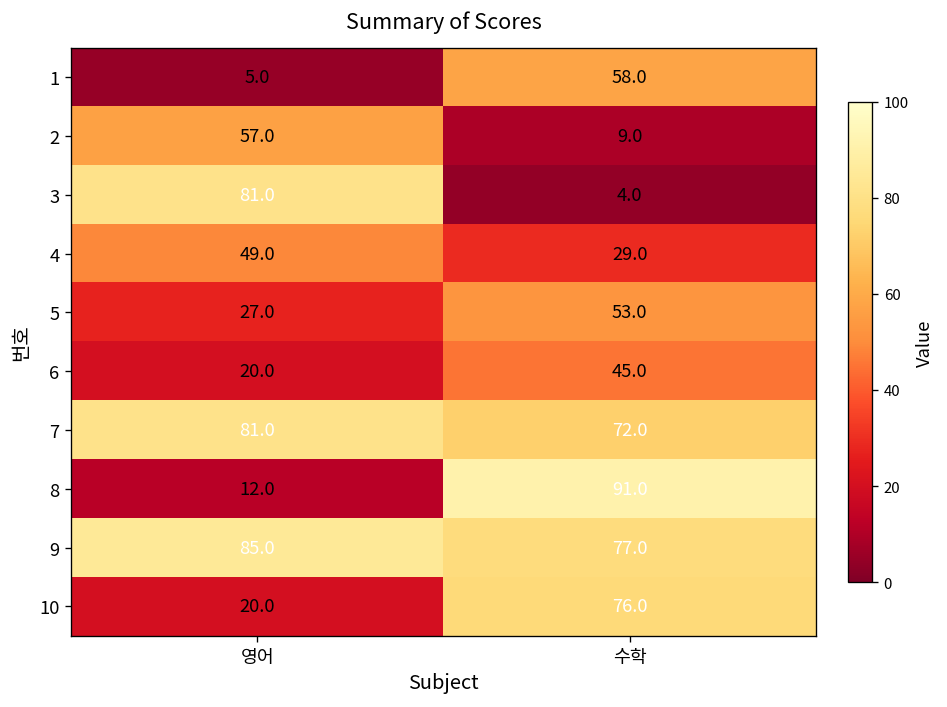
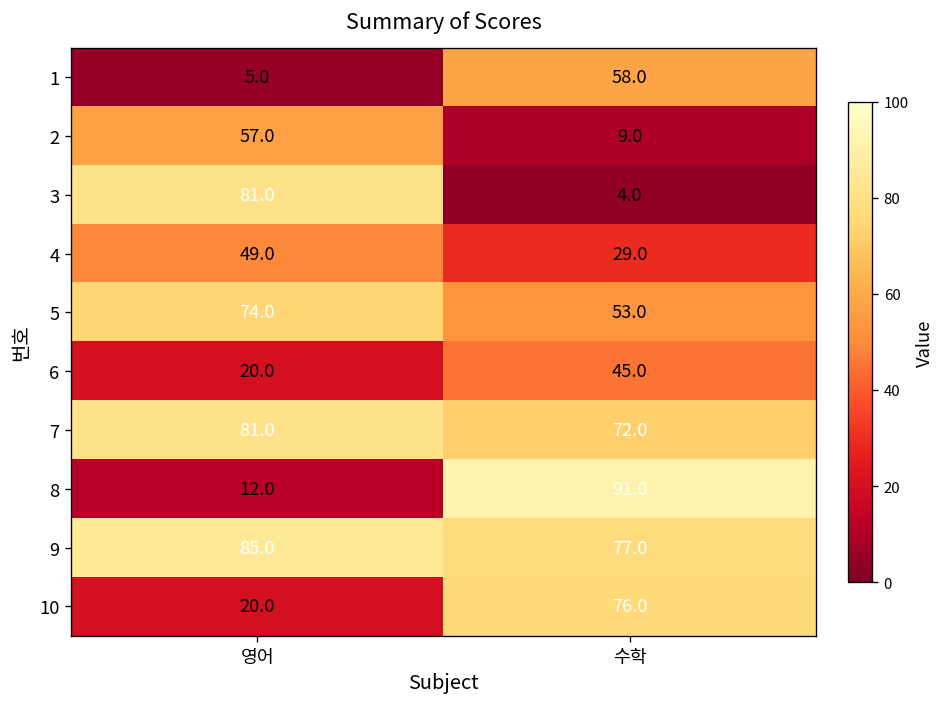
5, 영어: 27.0 -> 74.0
